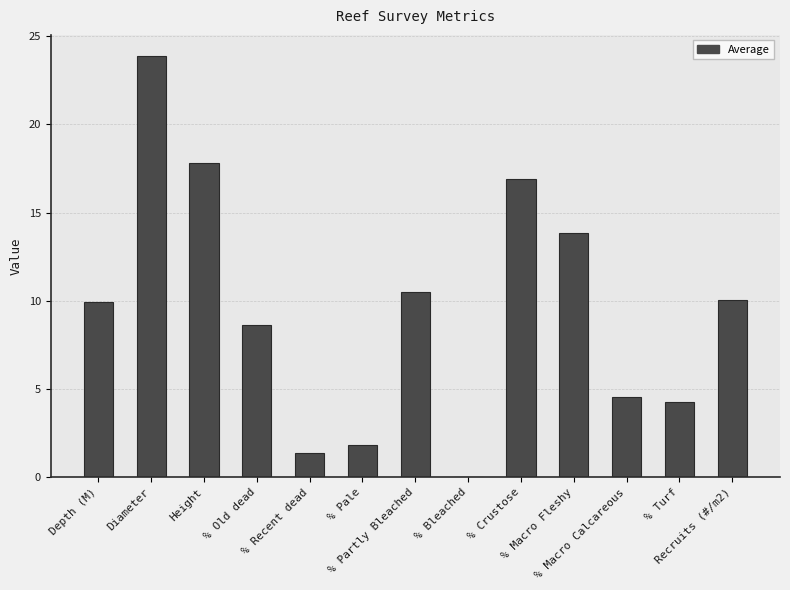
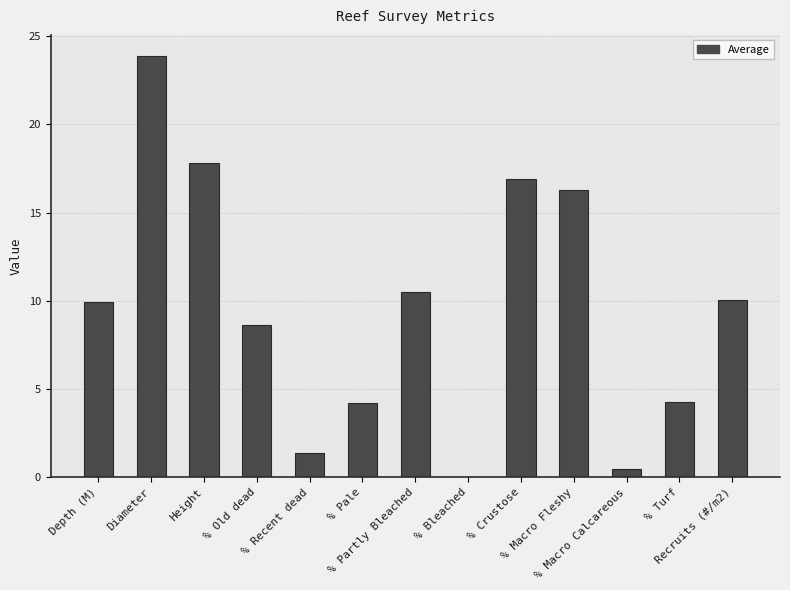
% Pale: 1.8 -> 4.2
% Macro Fleshy: 13.9 -> 16.3
% Macro Calcareous: 4.5 -> 0.5
